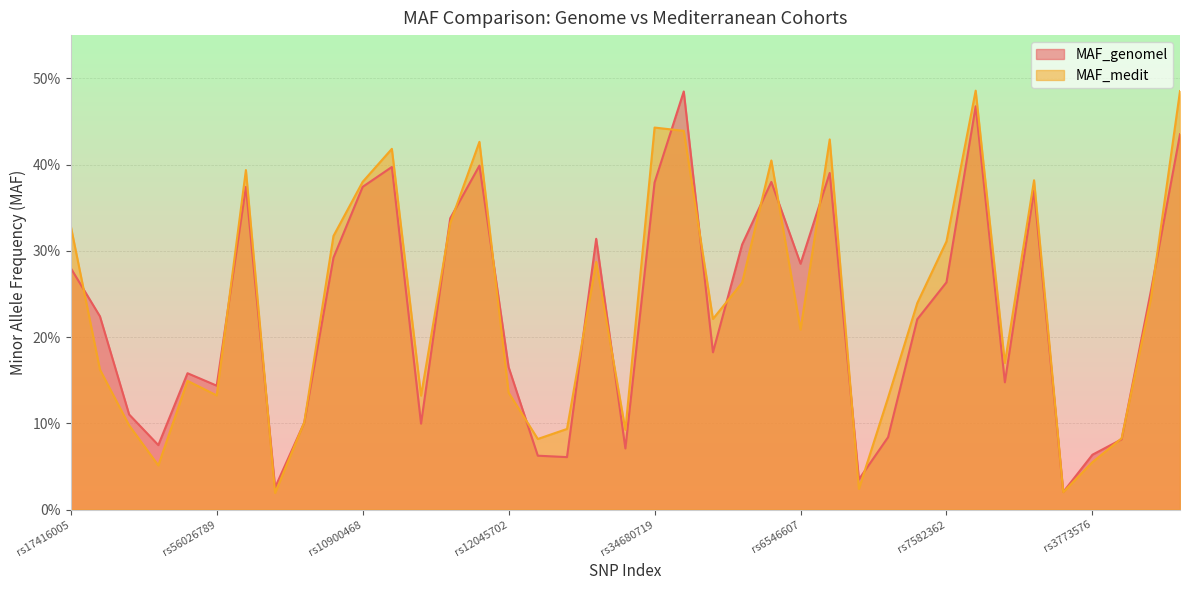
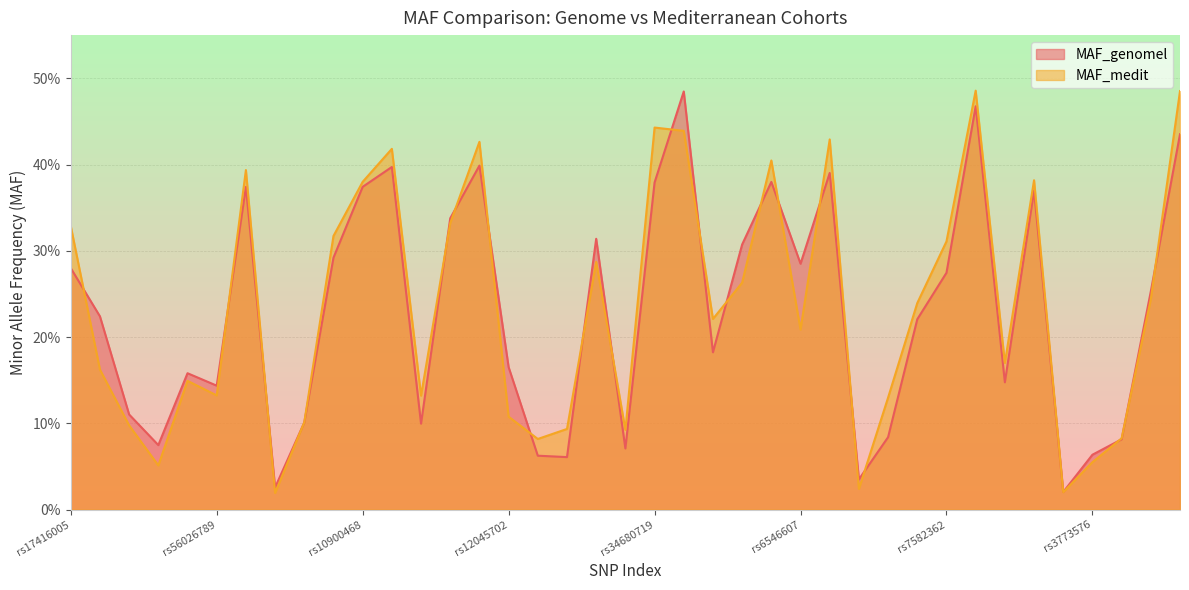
MAF_medit, rs12045702: 14% -> 11%
MAF_genomel, rs7582362: 26% -> 27%
